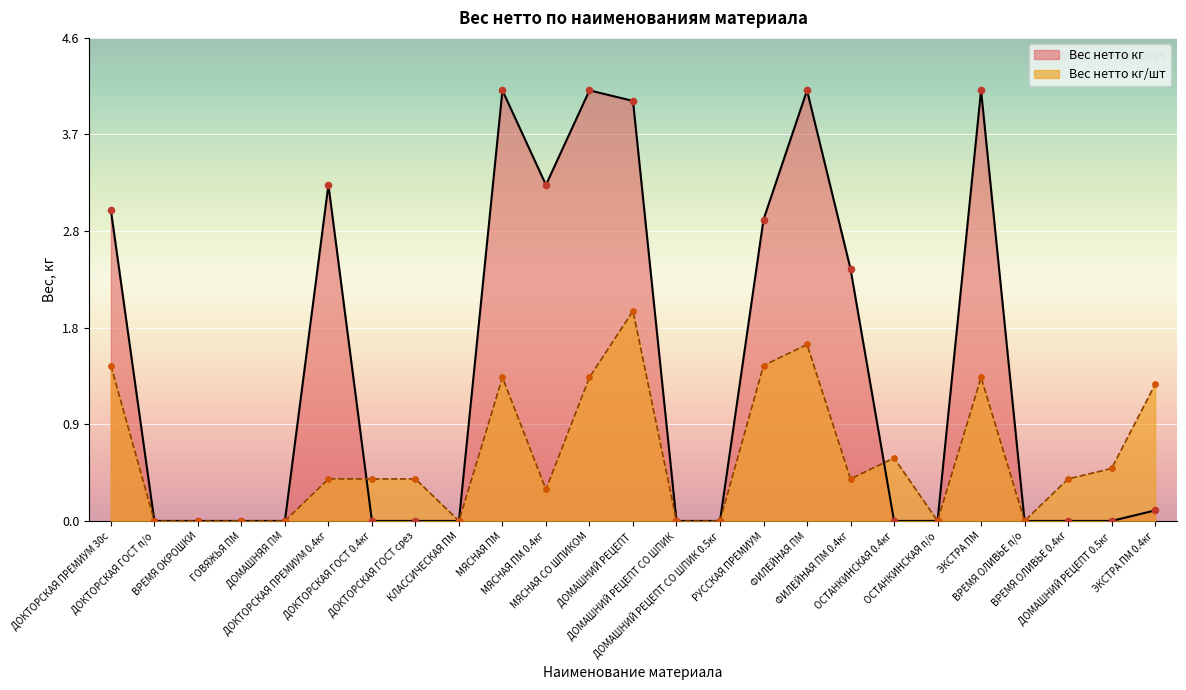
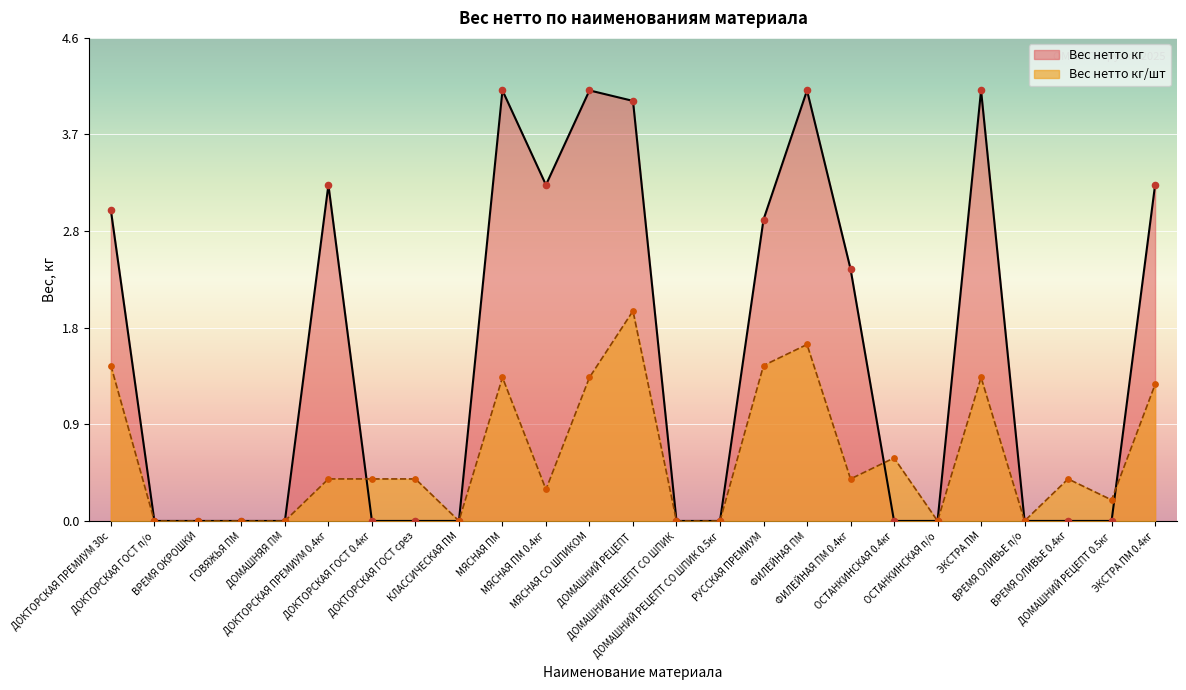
Вес нетто кг/шт, ДОМАШНИЙ РЕЦЕПТ 0.5кг: 0.5 -> 0.2
Вес нетто кг, ЭКСТРА ПМ 0.4кг: 0.1 -> 3.2
